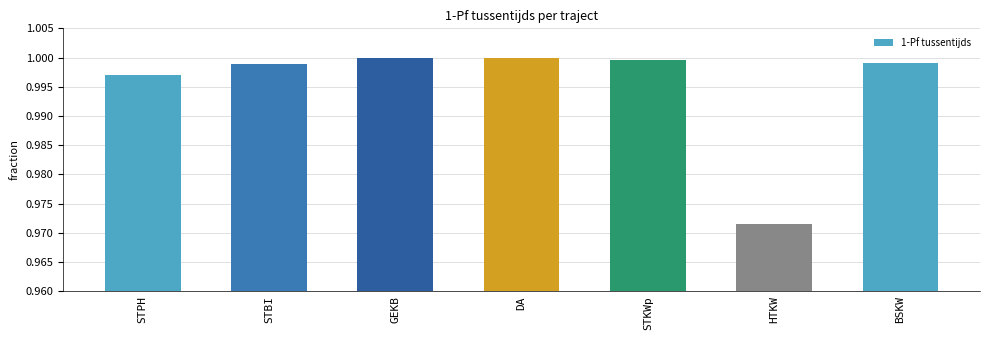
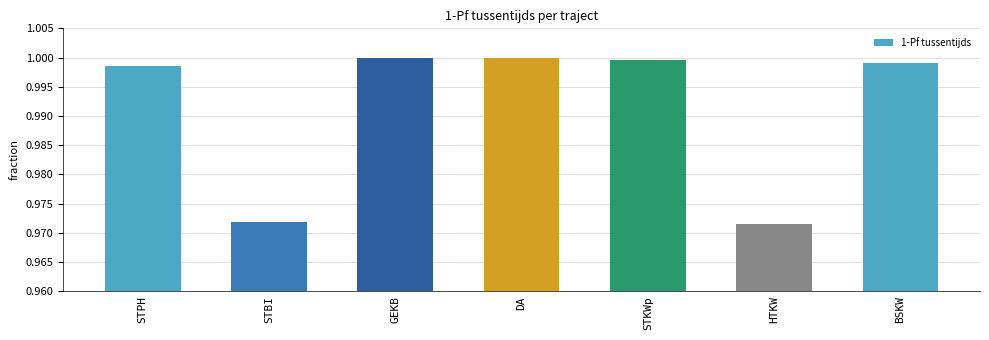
STPH: 0.997 -> 0.999
STBI: 0.999 -> 0.972
